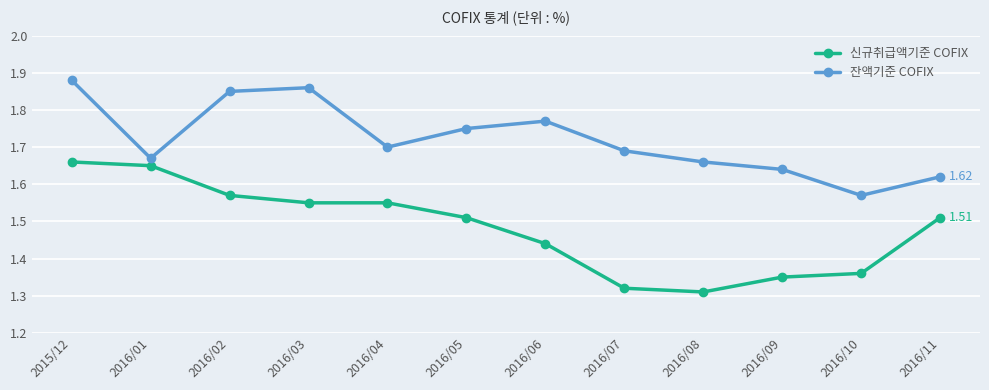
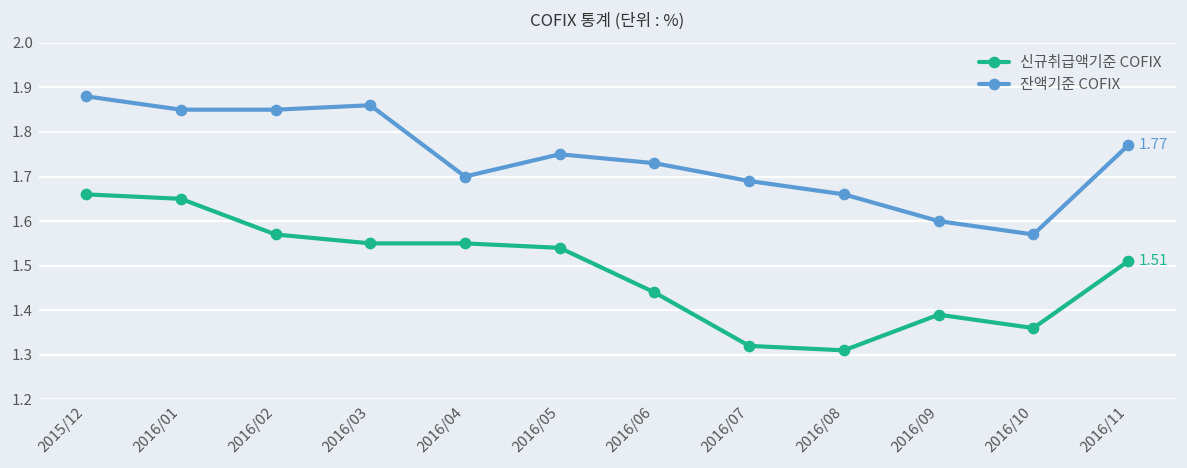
잔액기준 COFIX, 2016/01: 1.67 -> 1.85
신규취급액기준 COFIX, 2016/05: 1.51 -> 1.54
잔액기준 COFIX, 2016/06: 1.77 -> 1.73
신규취급액기준 COFIX, 2016/09: 1.35 -> 1.39
잔액기준 COFIX, 2016/09: 1.64 -> 1.60
잔액기준 COFIX, 2016/11: 1.62 -> 1.77
